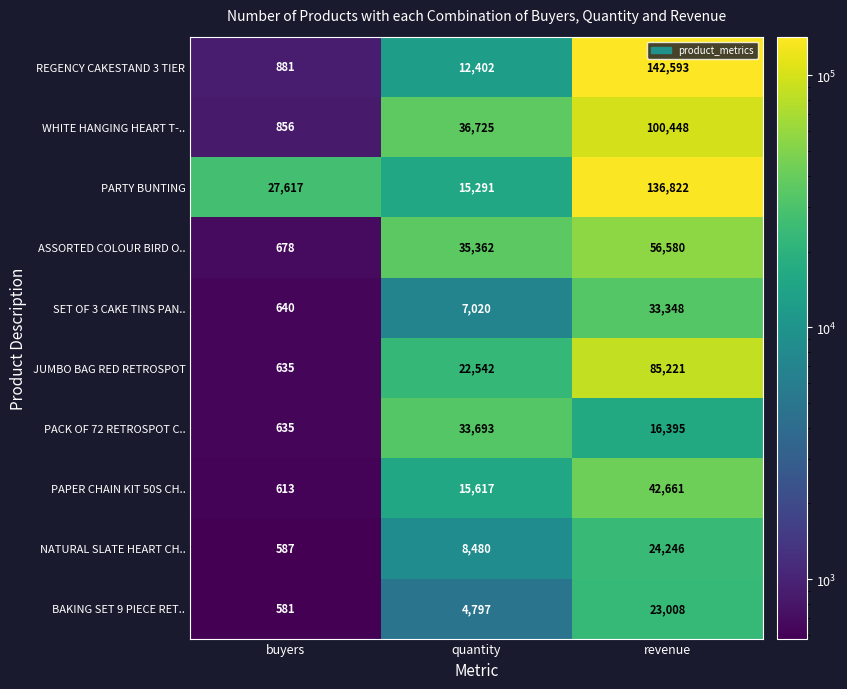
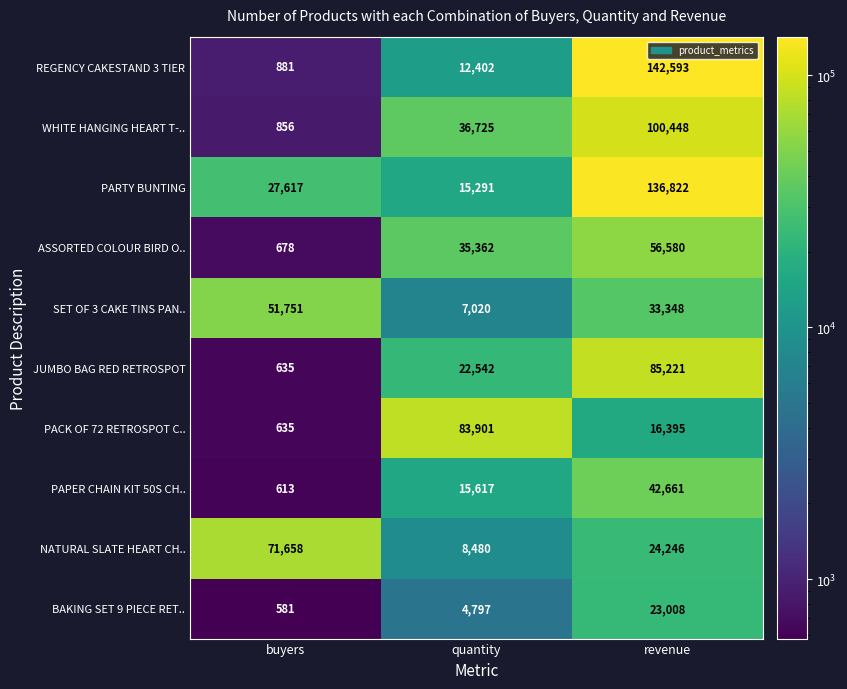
SET OF 3 CAKE TINS PAN.., buyers: 640 -> 51,751
PACK OF 72 RETROSPOT C.., quantity: 33,693 -> 83,901
NATURAL SLATE HEART CH.., buyers: 587 -> 71,658
